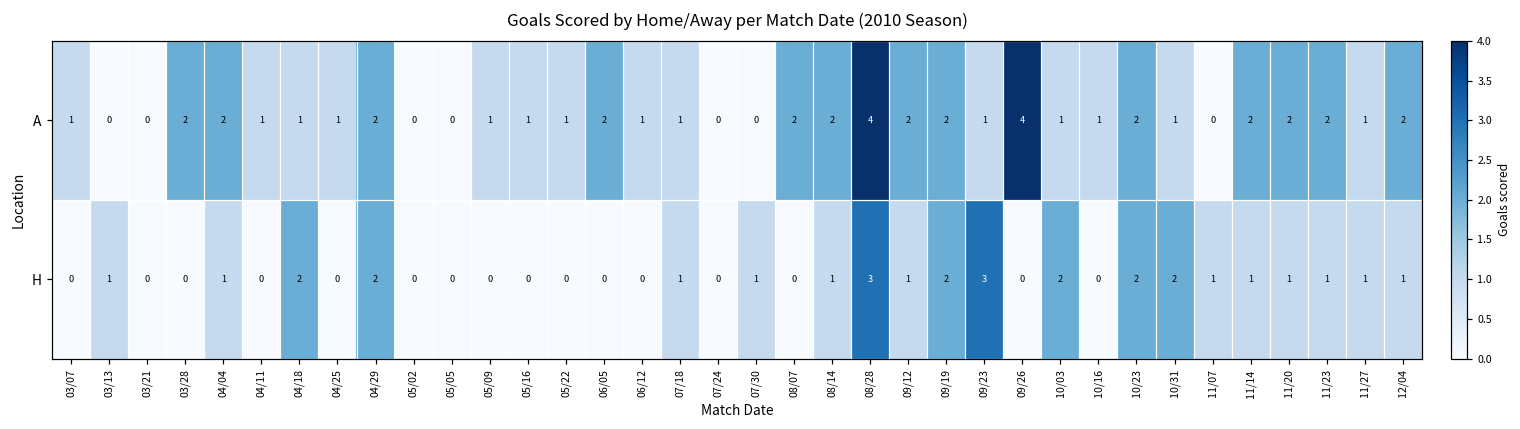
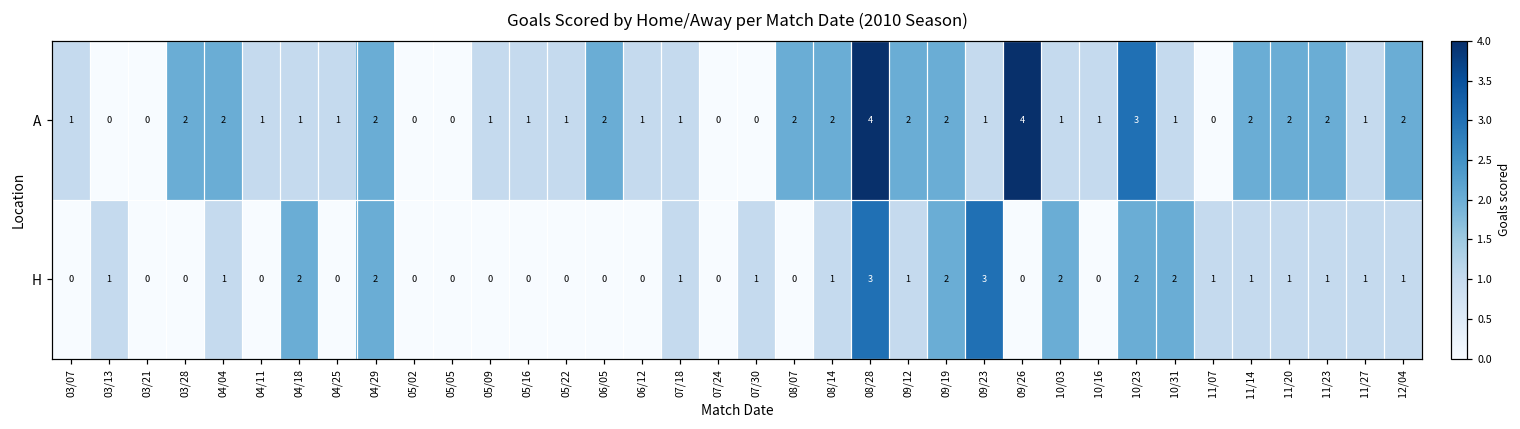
A, 10/23: 2 -> 3
